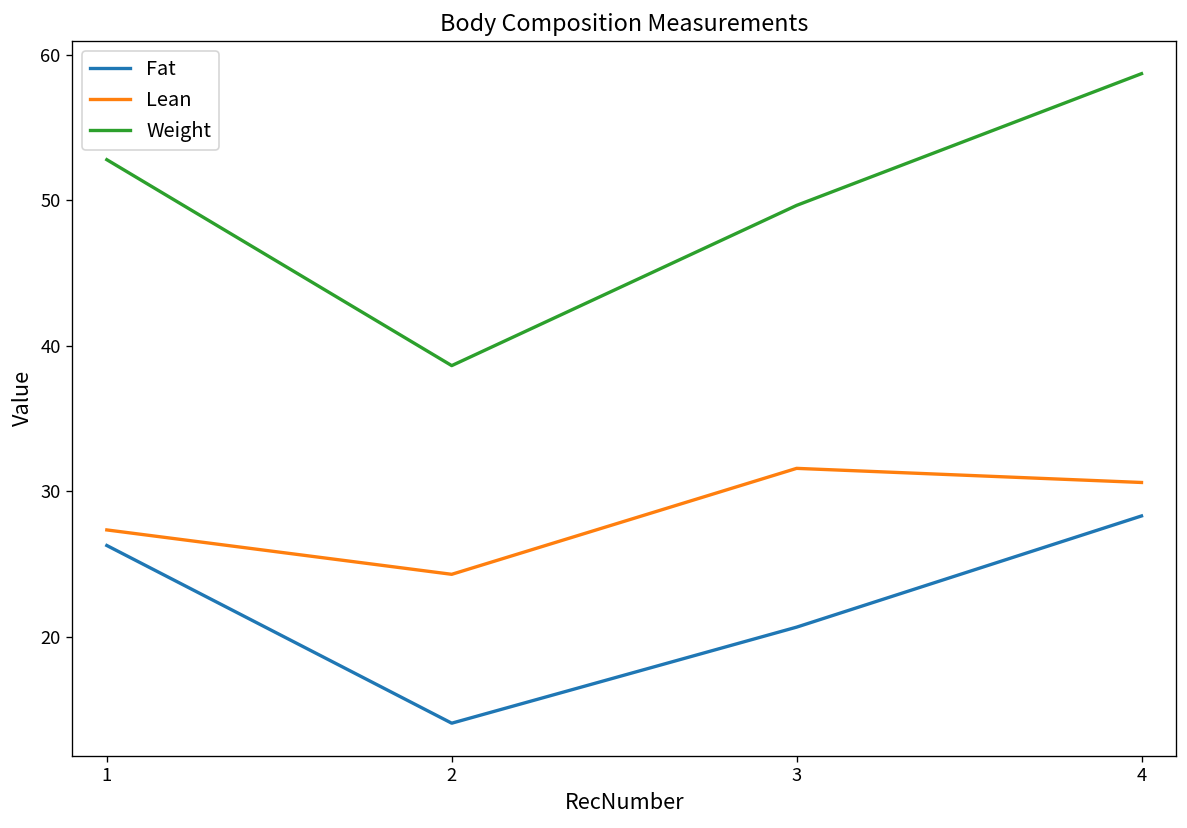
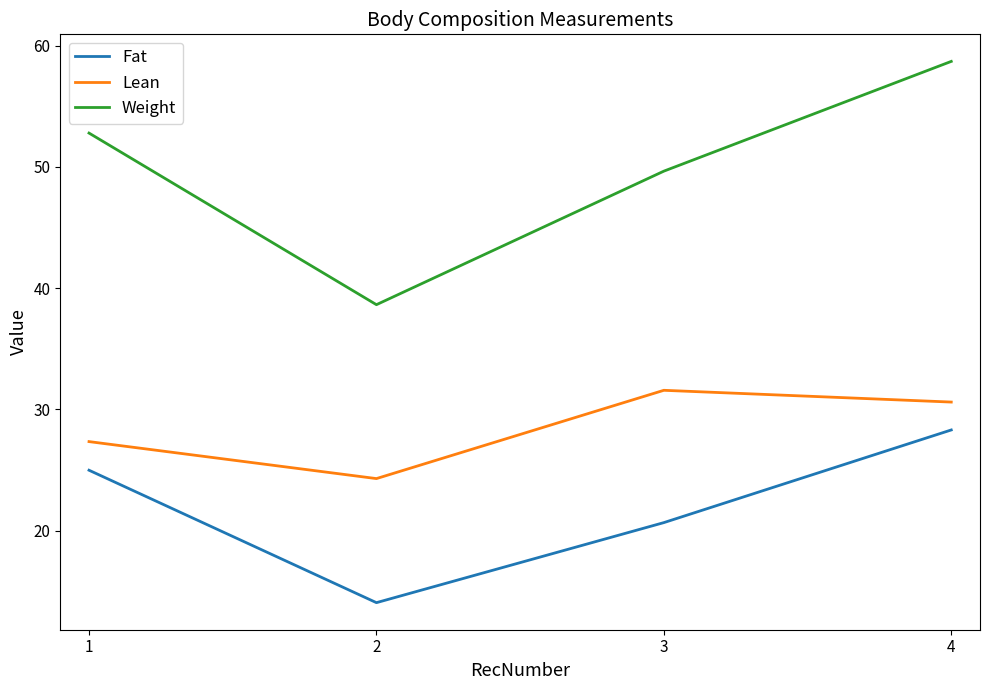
Fat, 1: 26.3 -> 25.0
